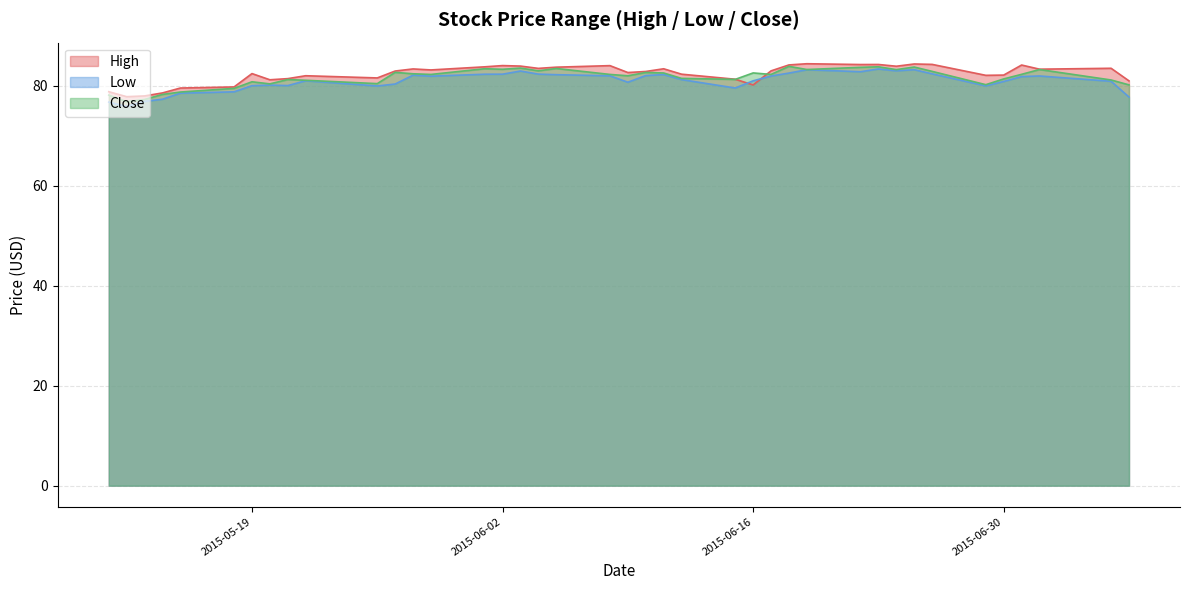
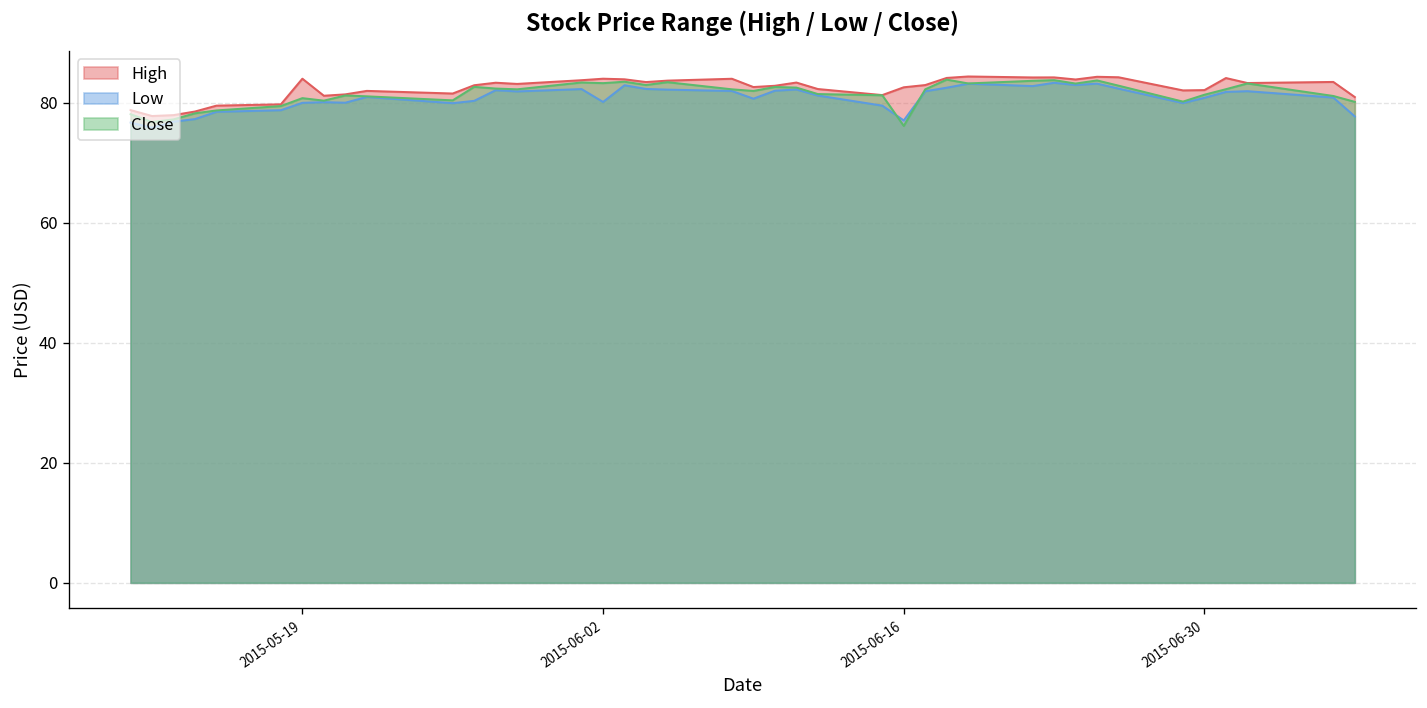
High, 2015-05-19: 82 -> 84
Low, 2015-06-02: 82 -> 80
High, 2015-06-16: 80 -> 83
Low, 2015-06-16: 81 -> 77
Close, 2015-06-16: 83 -> 76
